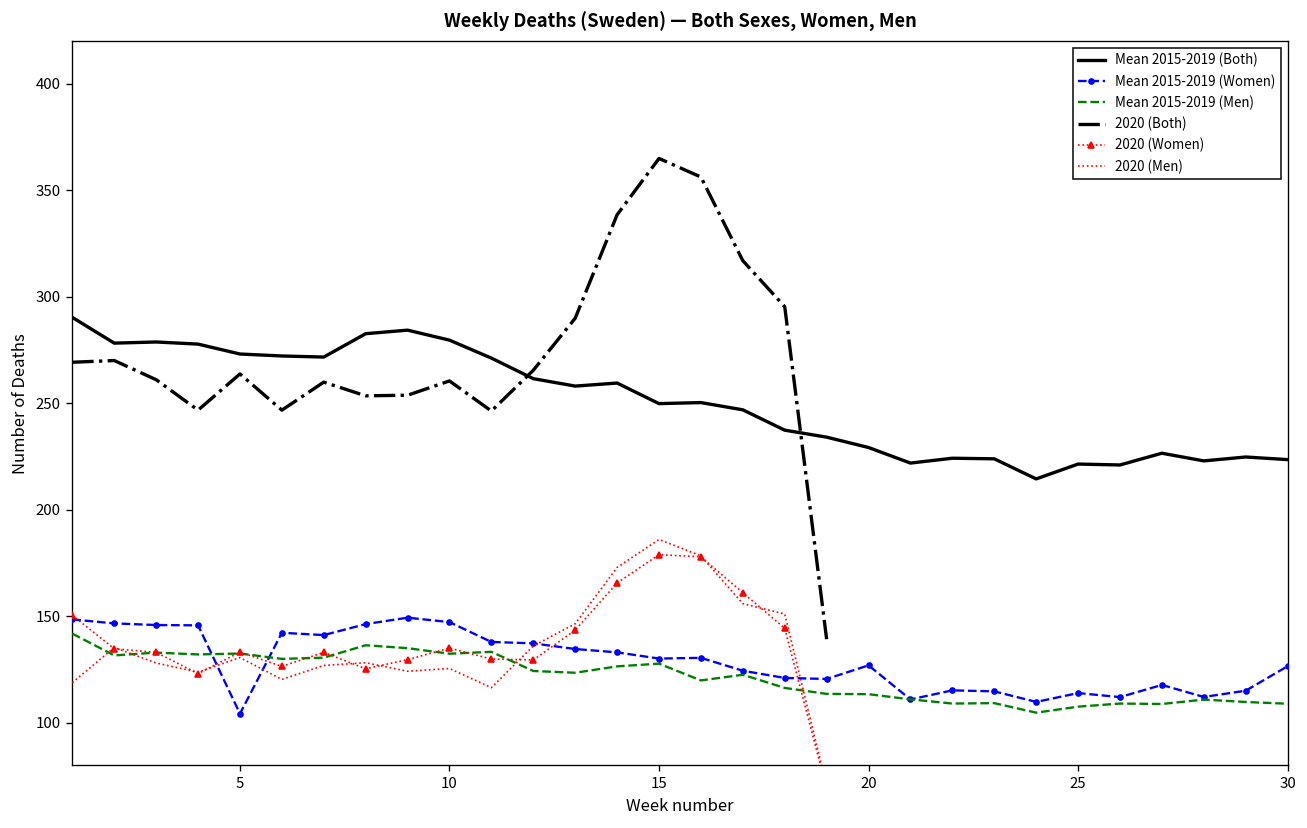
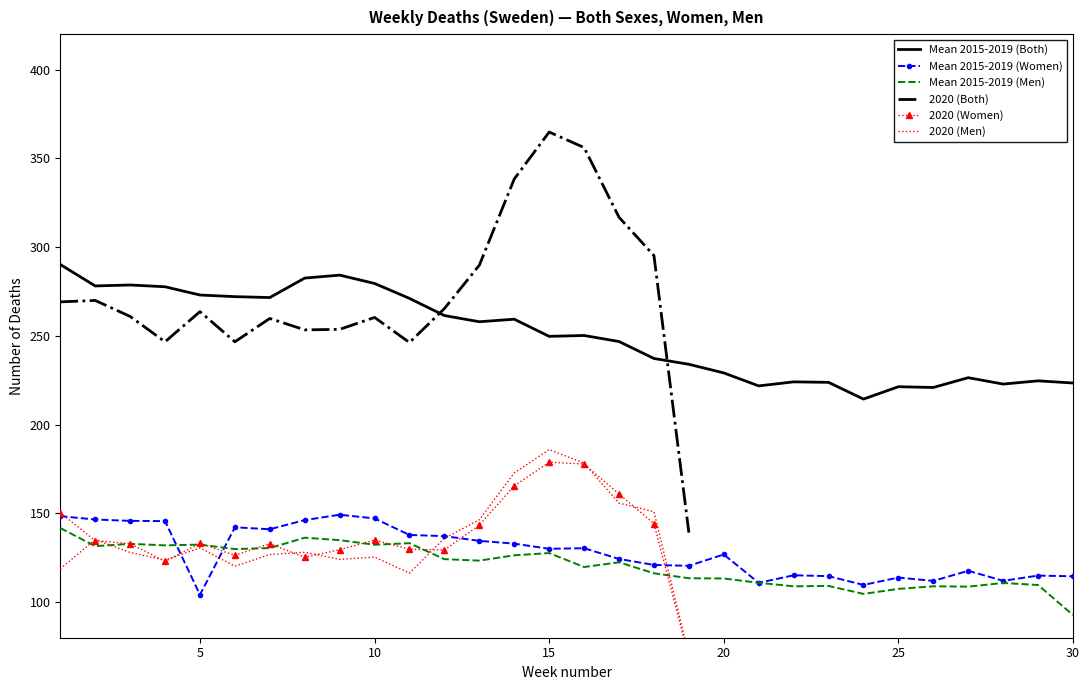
Mean 2015-2019 (Women), 30: 127 -> 115
Mean 2015-2019 (Men), 30: 109 -> 93
